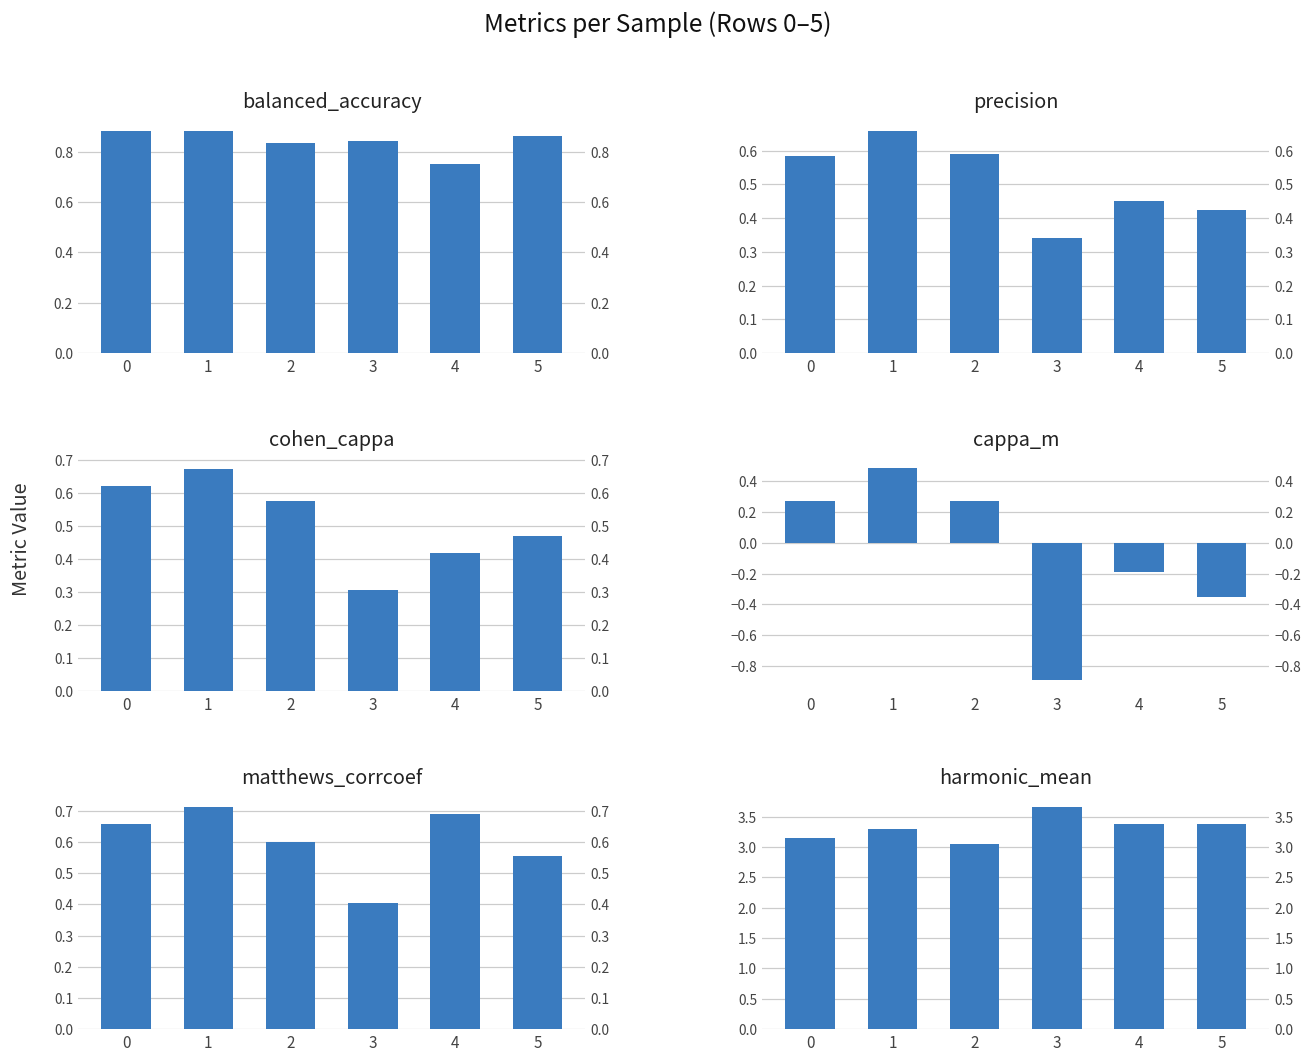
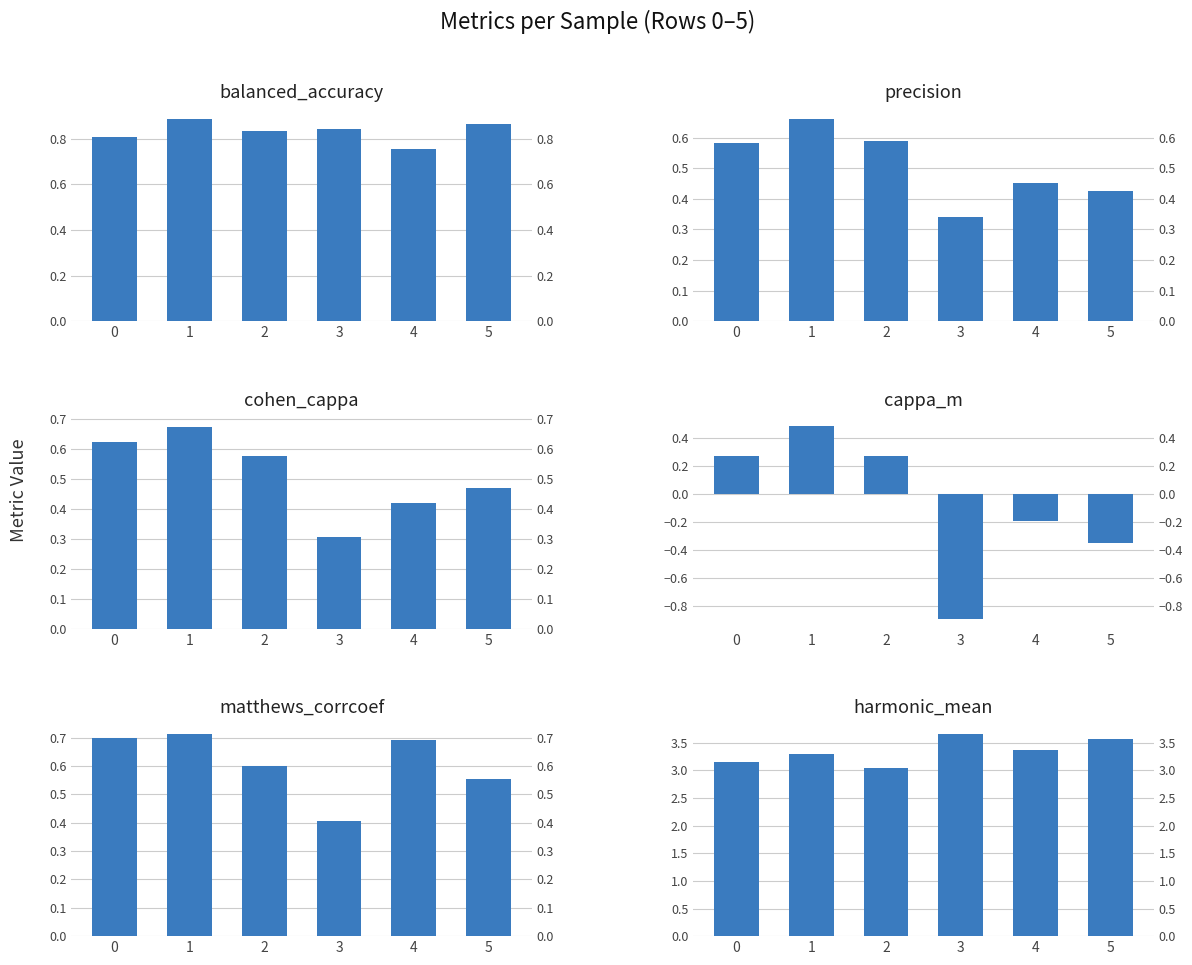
balanced_accuracy, 0: 0.88 -> 0.81
matthews_corrcoef, 0: 0.66 -> 0.70
harmonic_mean, 5: 3.4 -> 3.6
